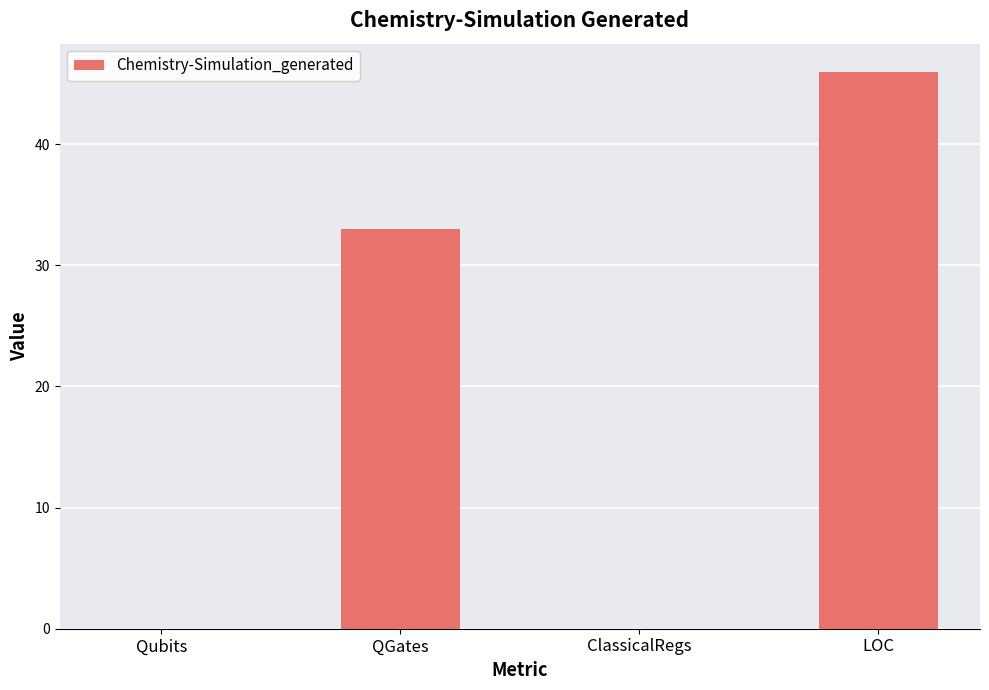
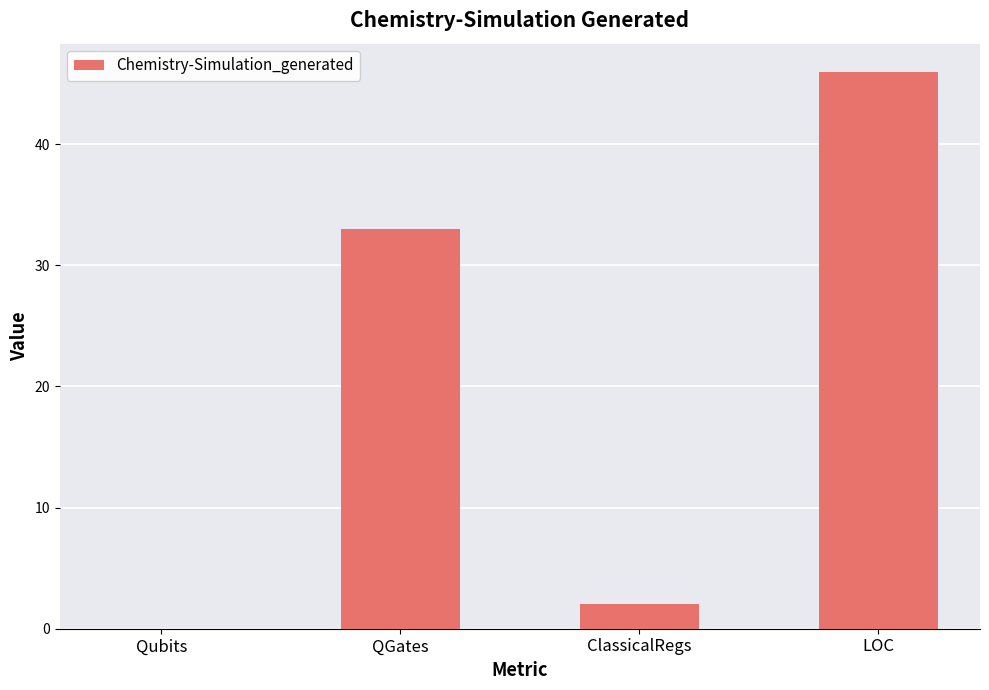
ClassicalRegs: 0 -> 2
